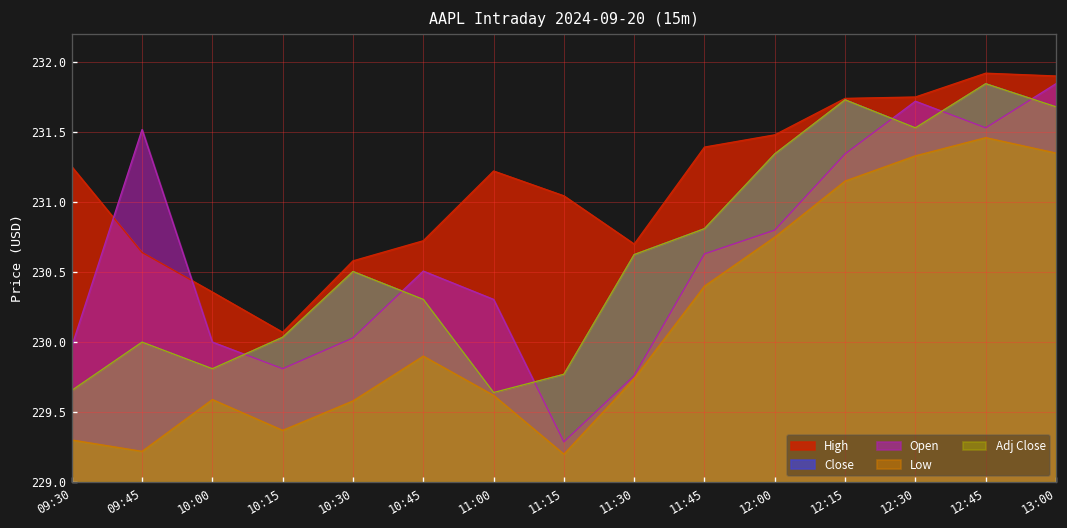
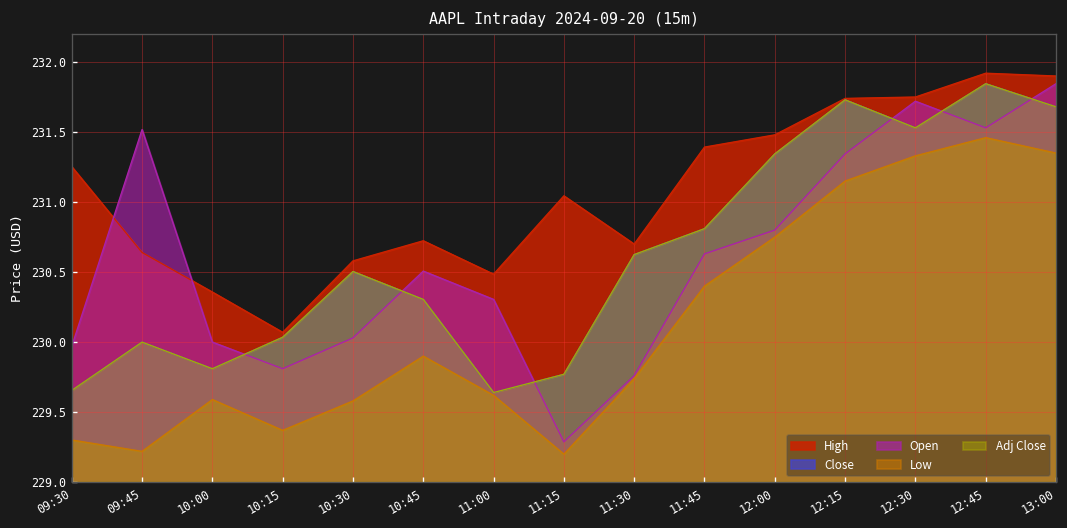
High, 11:00: 231.22 -> 230.49
